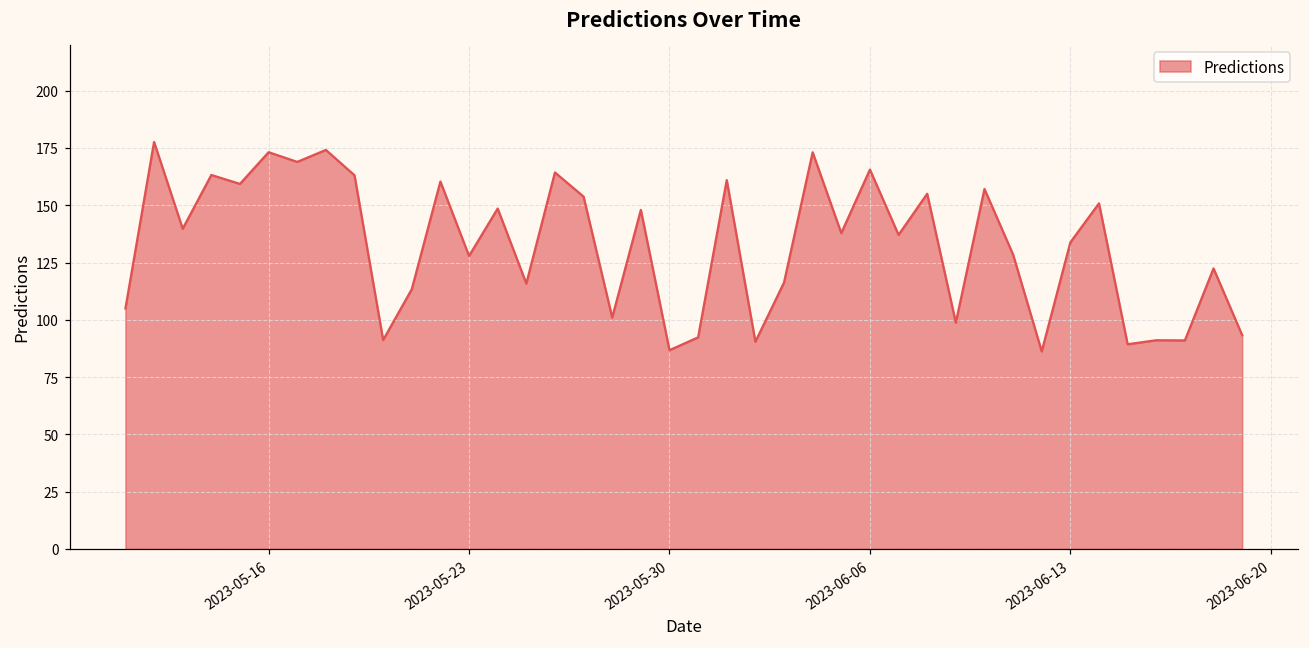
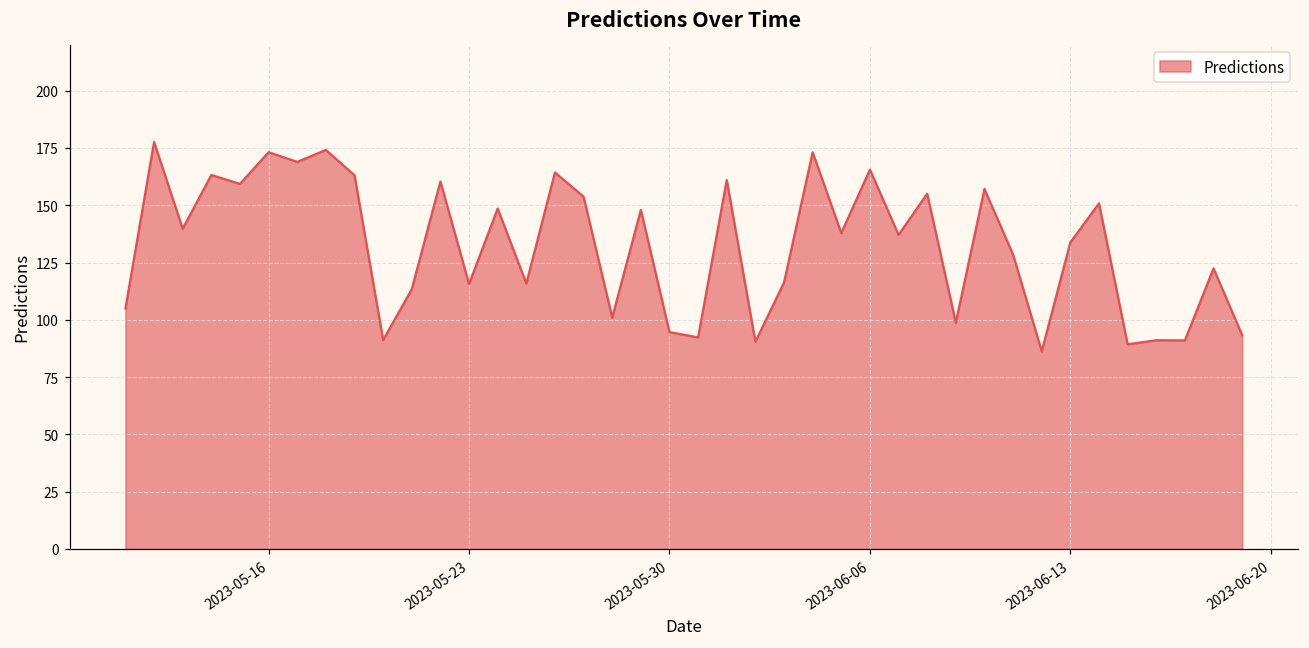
2023-05-23: 128 -> 116
2023-05-30: 87 -> 95
